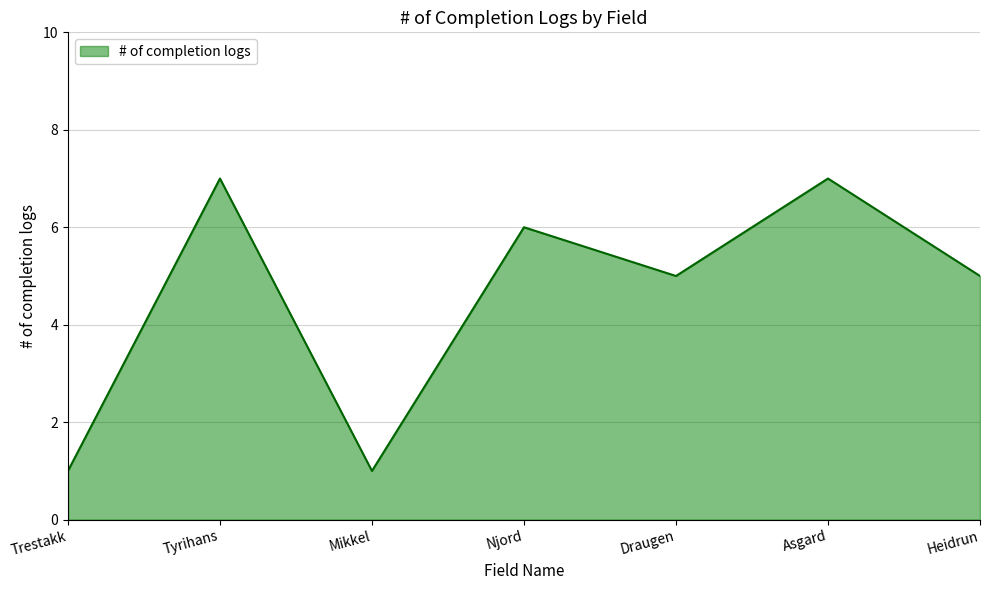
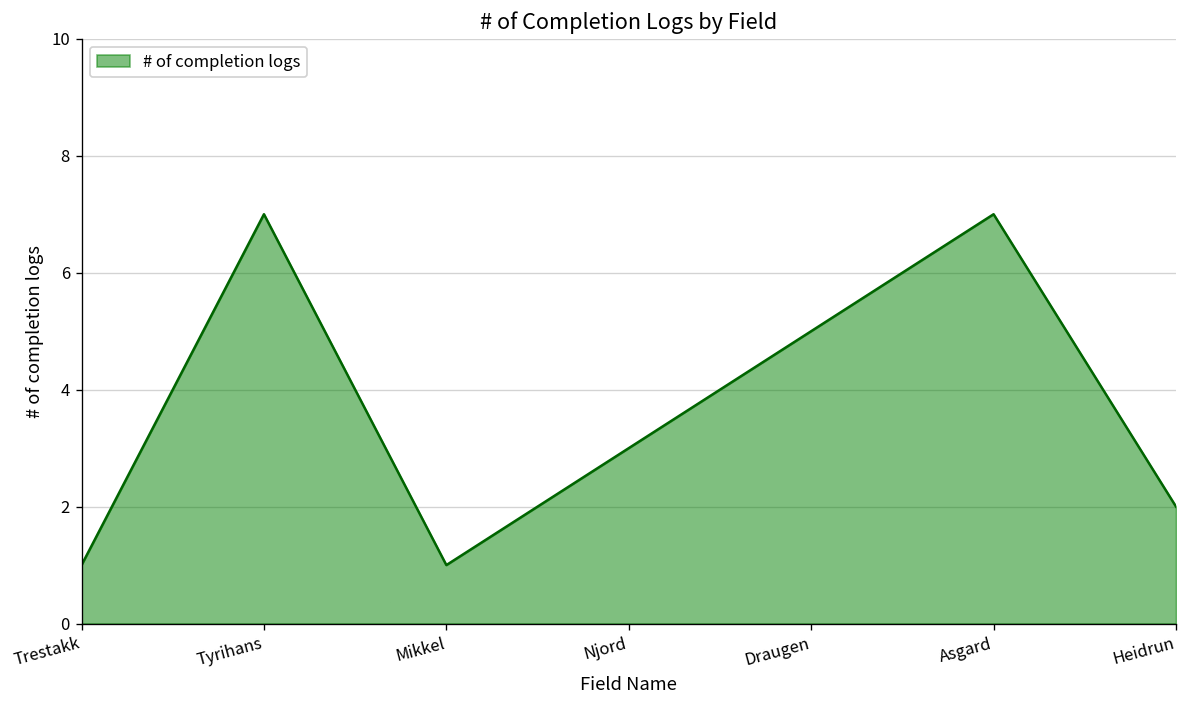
Njord: 6 -> 3
Heidrun: 5 -> 2
